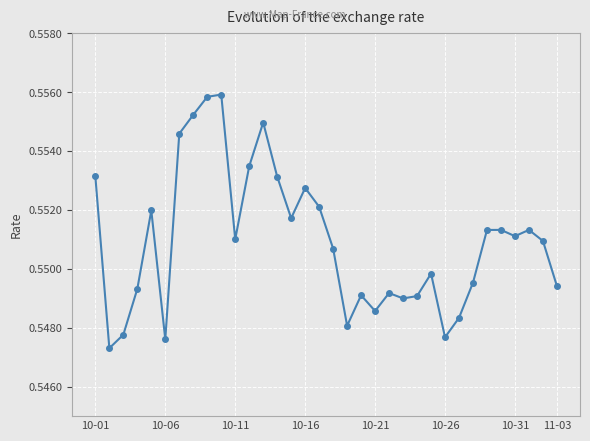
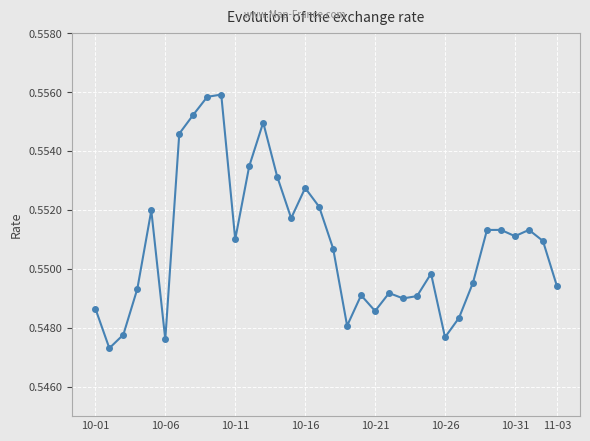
10-01: 0.5531 -> 0.5487
